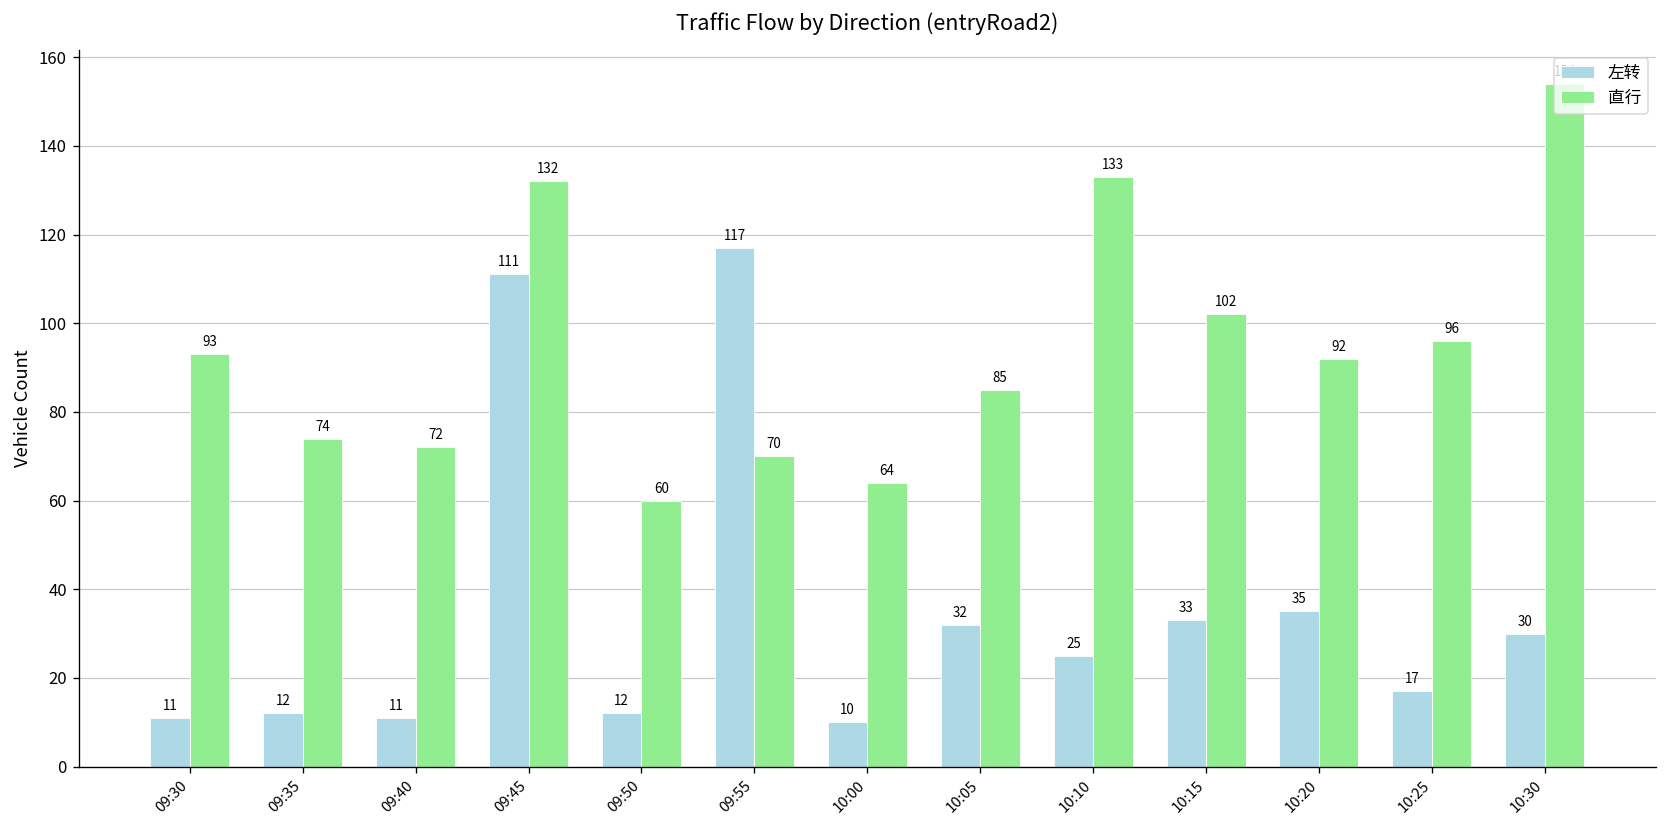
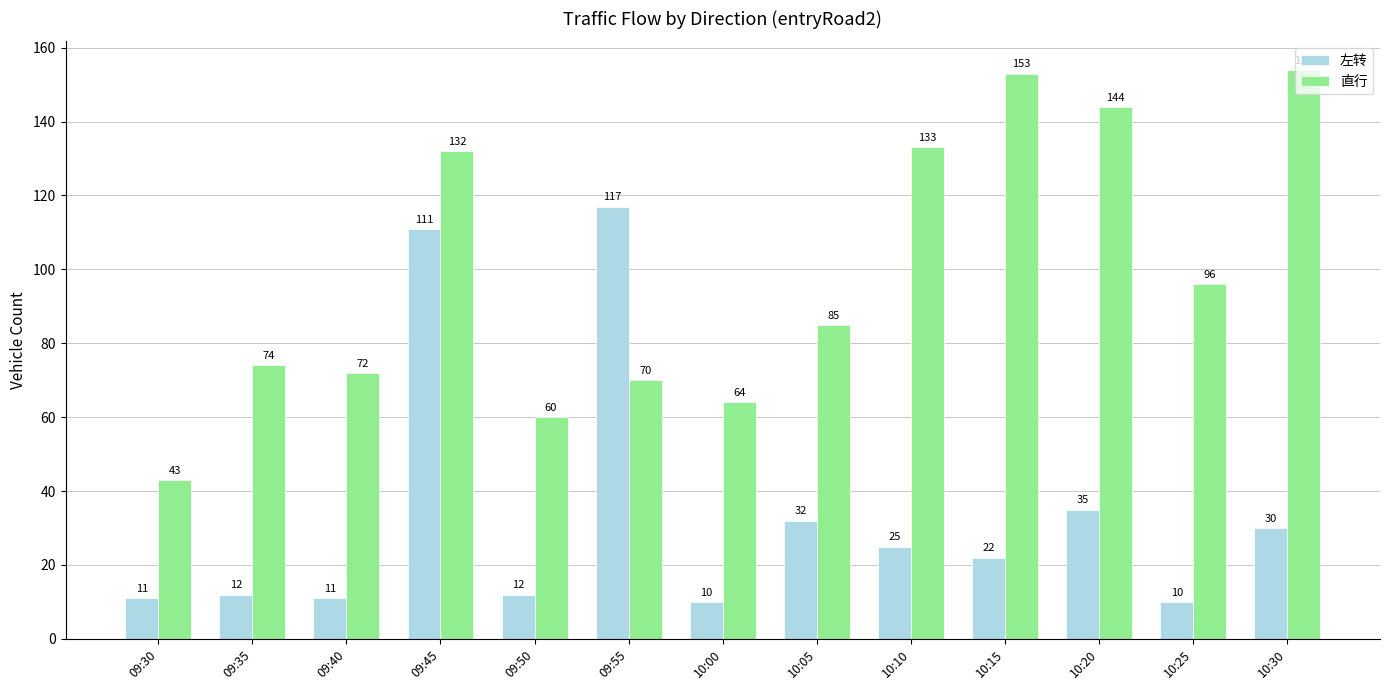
直行, 09:30: 93 -> 43
左转, 10:15: 33 -> 22
直行, 10:15: 102 -> 153
直行, 10:20: 92 -> 144
左转, 10:25: 17 -> 10
